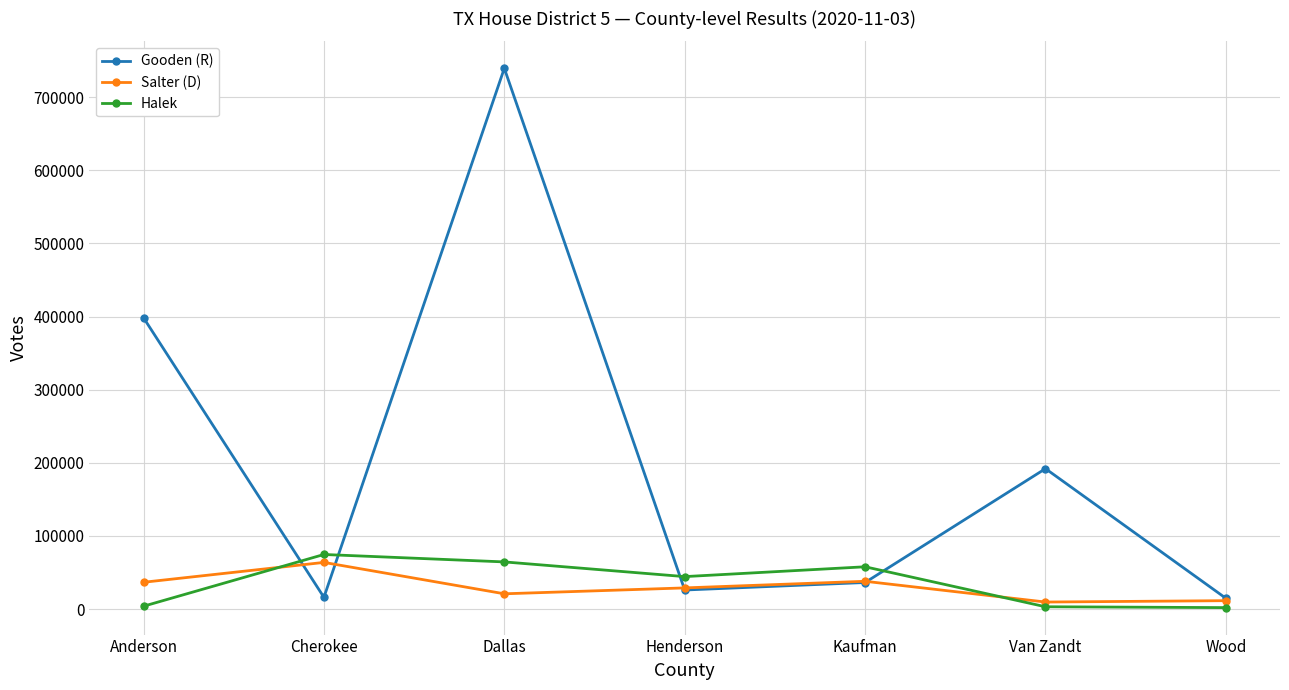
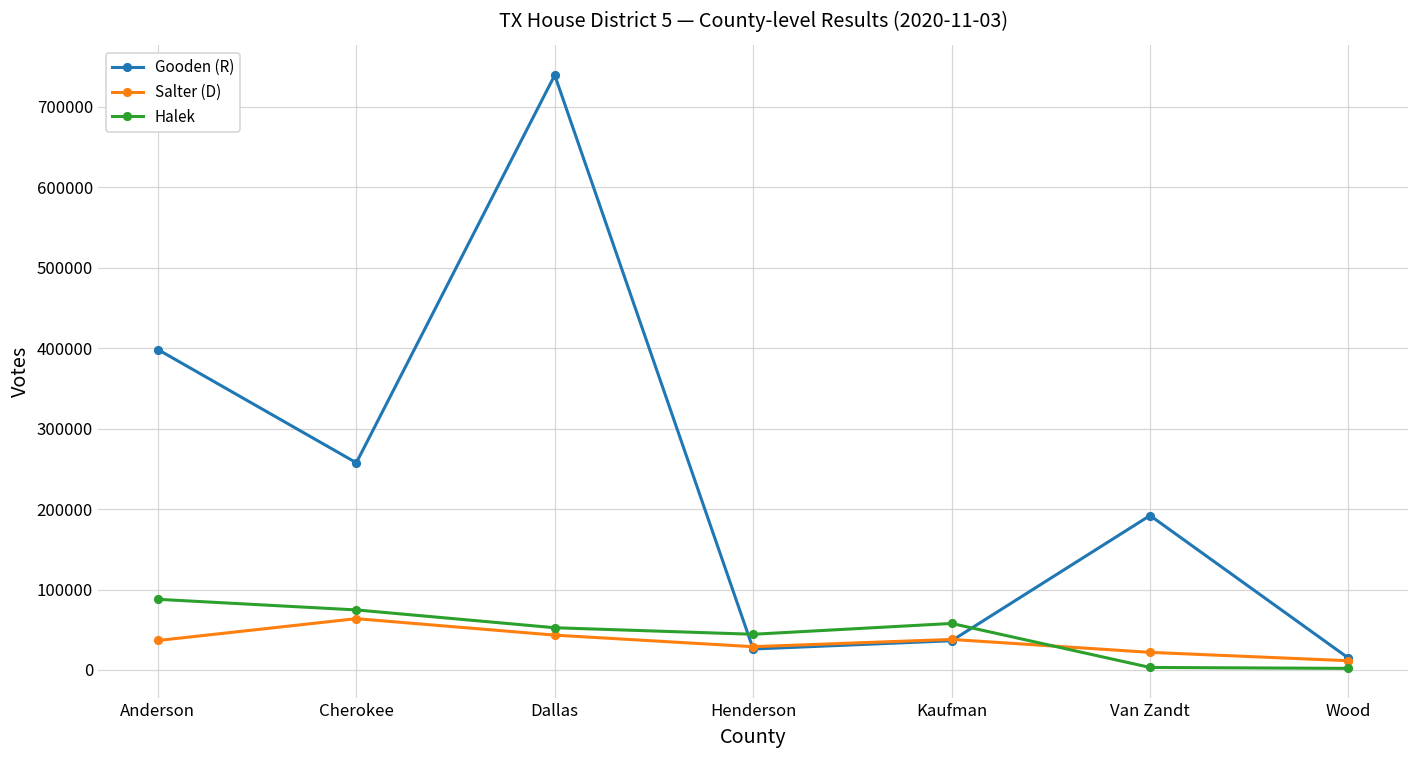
Halek, Anderson: 0 -> 90000
Gooden (R), Cherokee: 20000 -> 260000
Salter (D), Dallas: 20000 -> 40000
Halek, Dallas: 60000 -> 50000
Salter (D), Van Zandt: 10000 -> 20000
